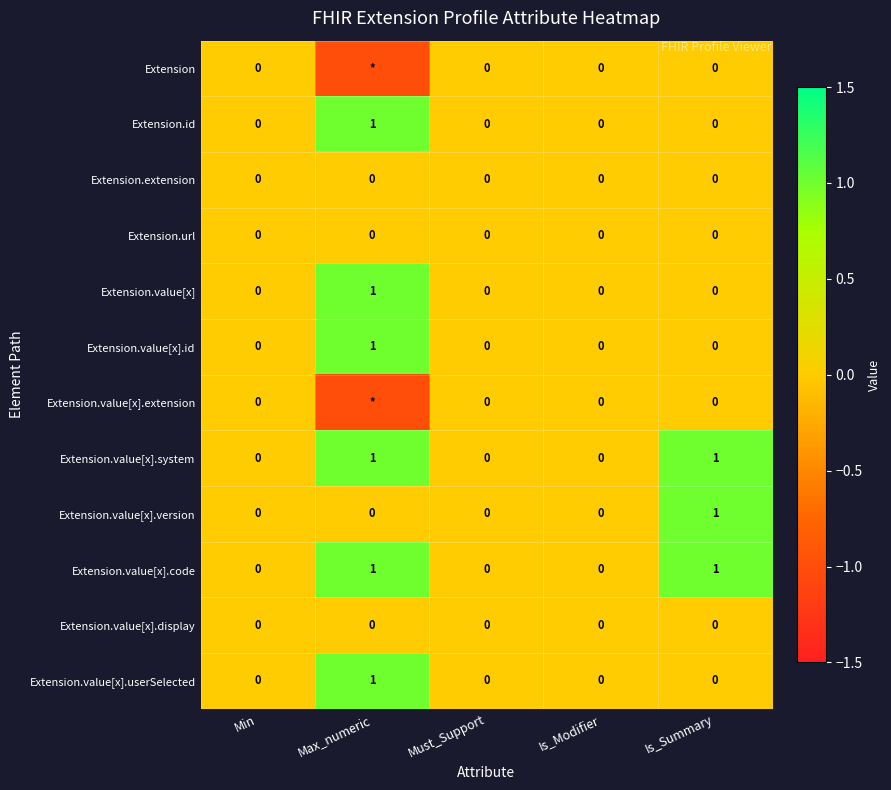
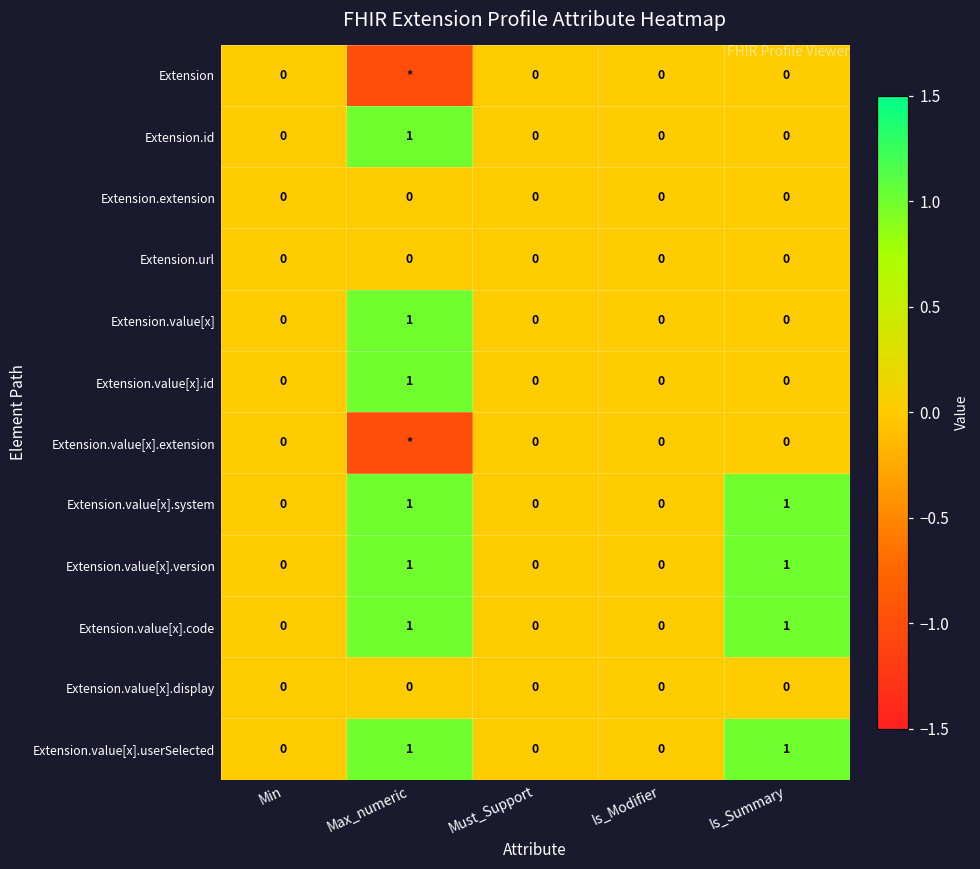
Extension.value[x].version, Max_numeric: 0 -> 1
Extension.value[x].userSelected, Is_Summary: 0 -> 1
